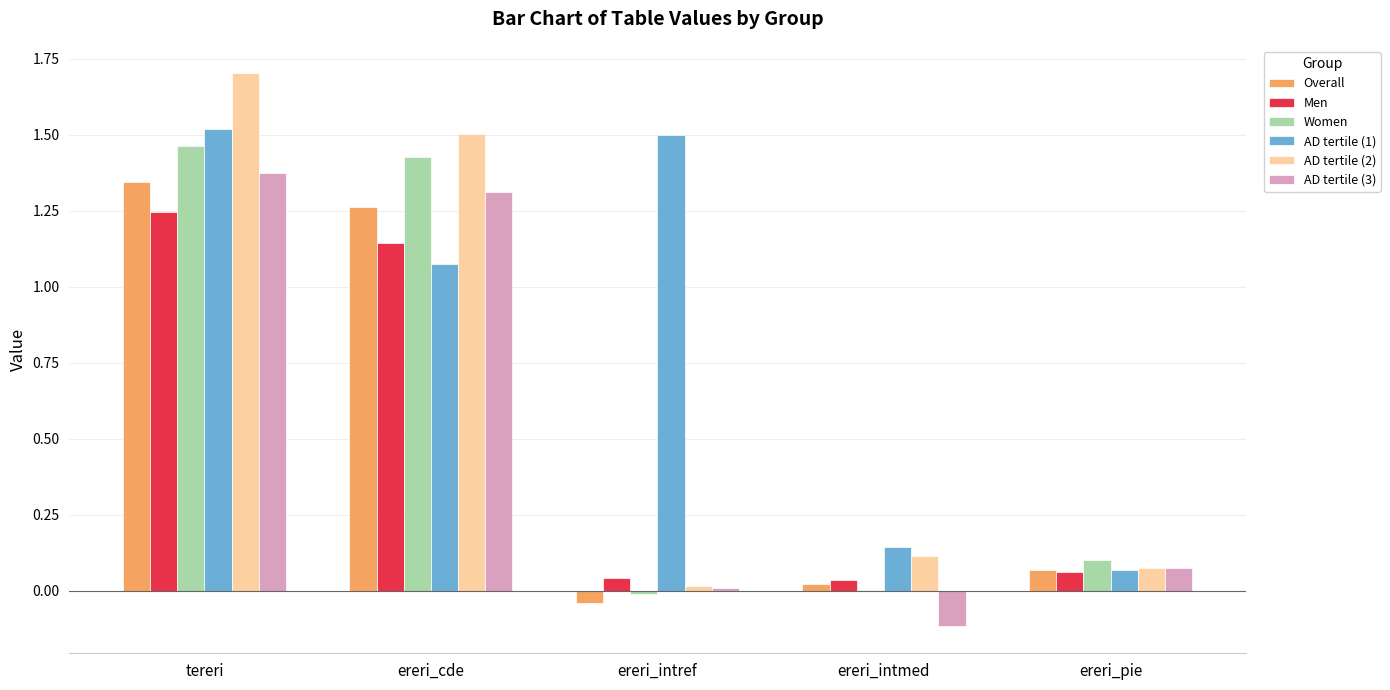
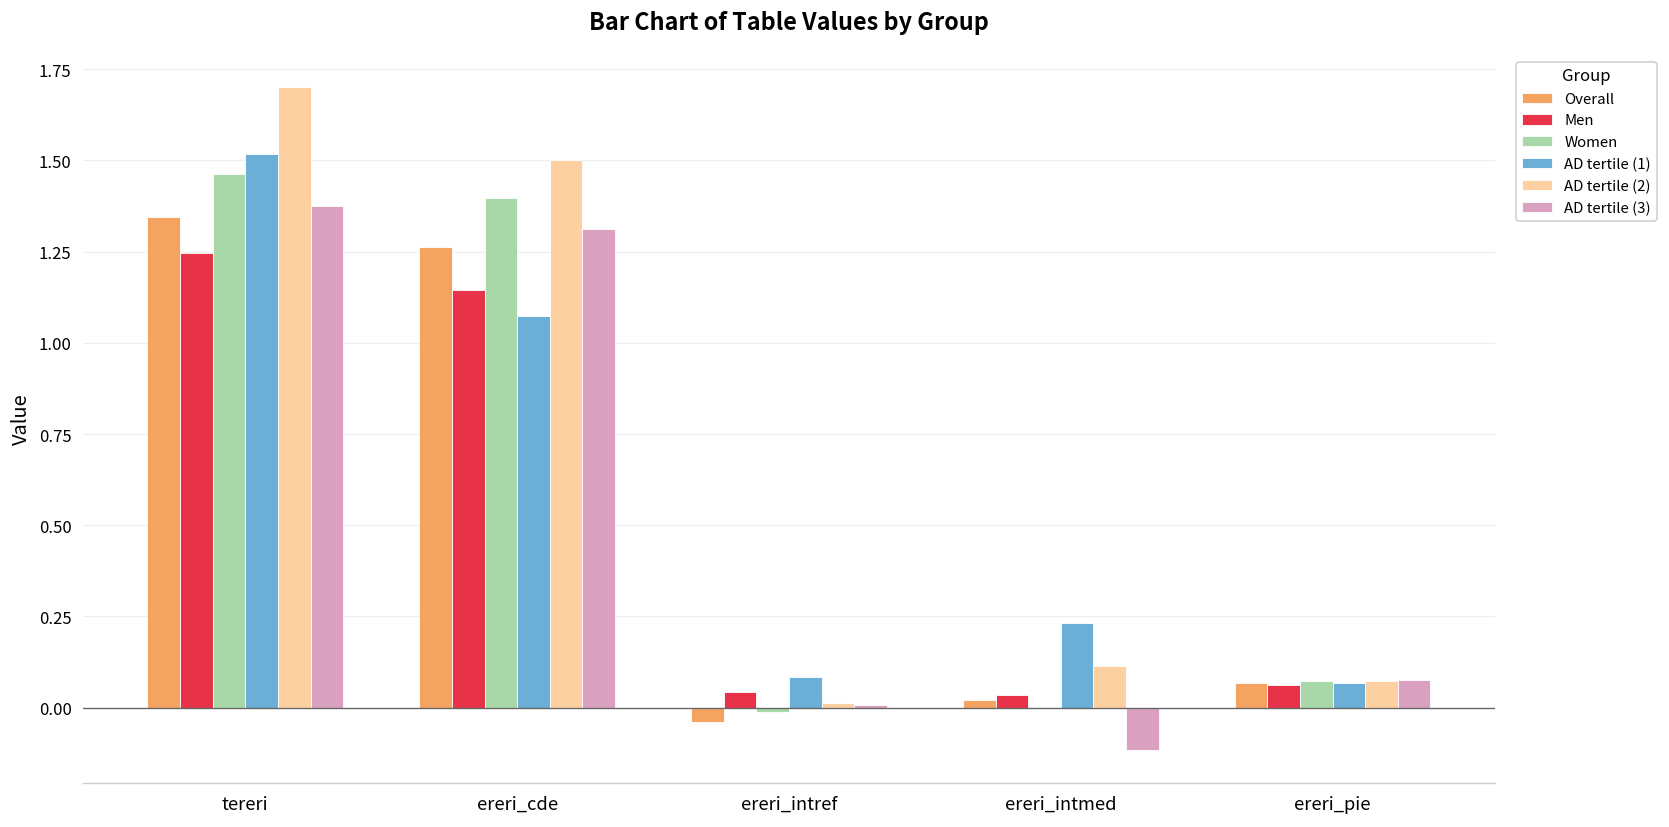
Women, ereri_cde: 1.43 -> 1.40
AD tertile (1), ereri_intref: 1.50 -> 0.08
AD tertile (1), ereri_intmed: 0.14 -> 0.23
Women, ereri_pie: 0.10 -> 0.07
